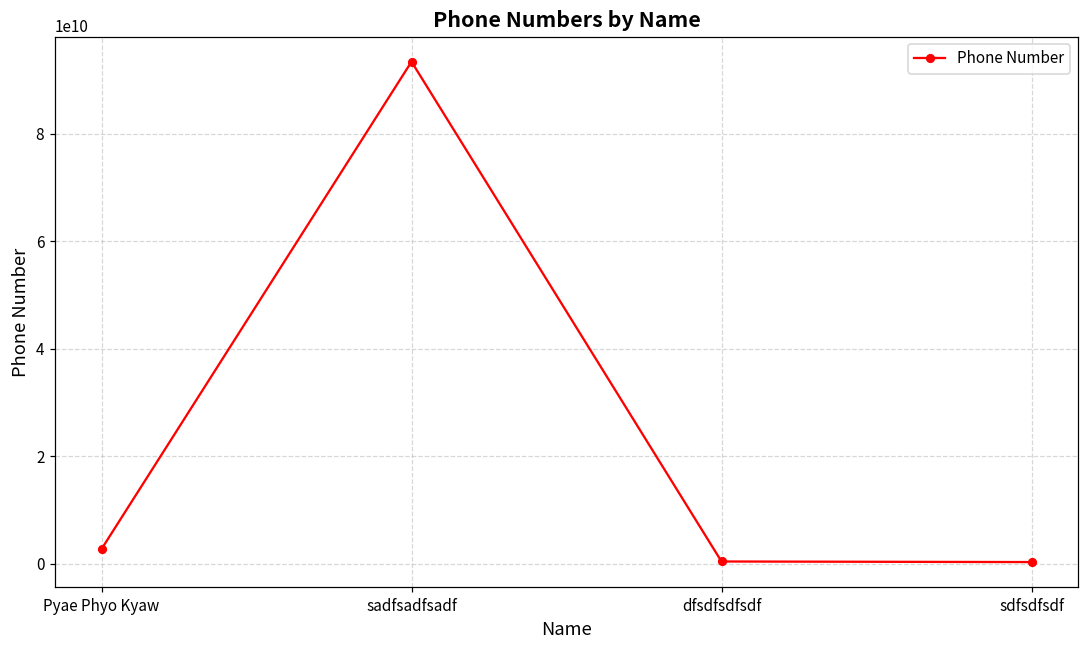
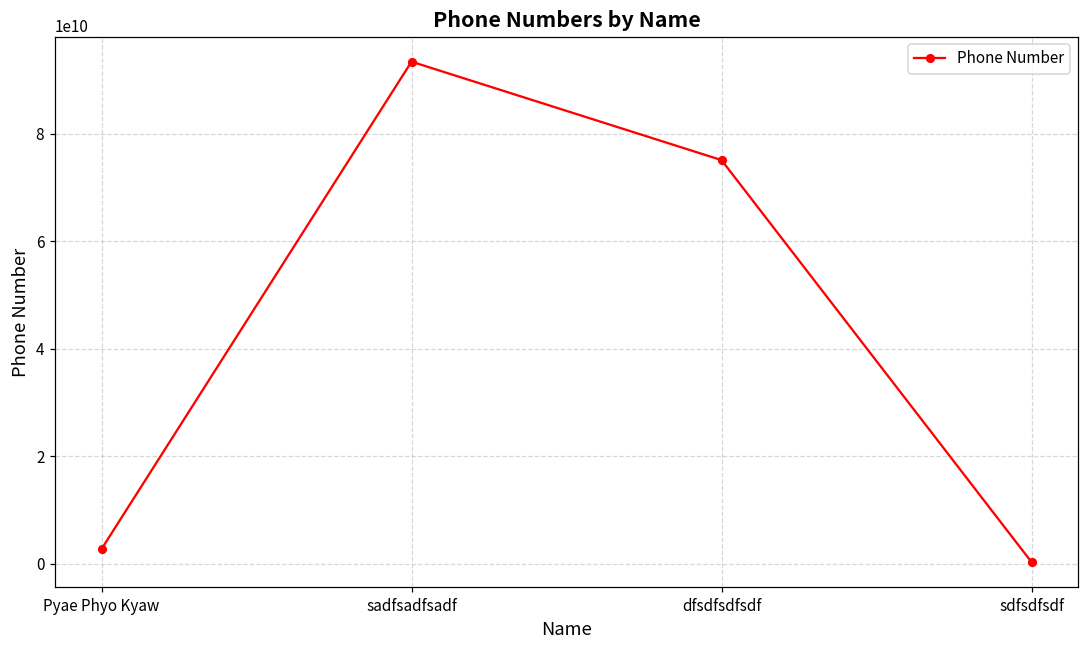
dfsdfsdfsdf: 0 -> 75000000000
